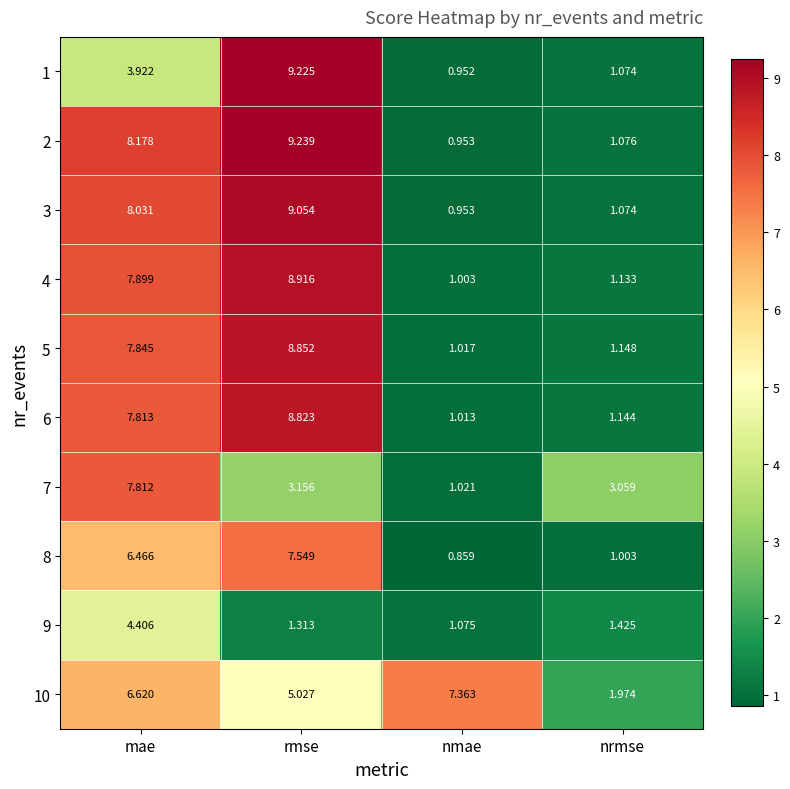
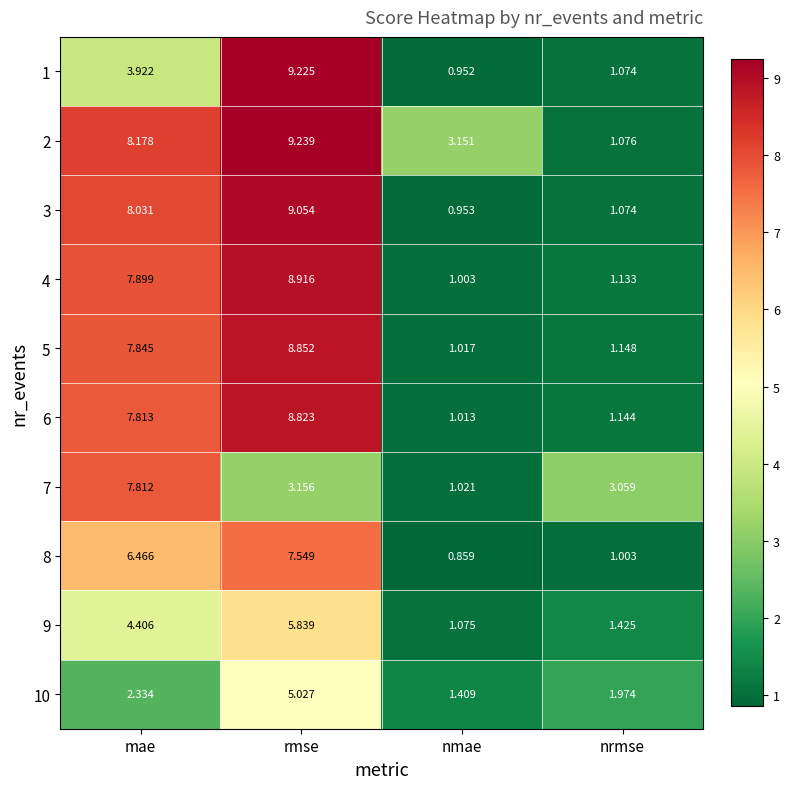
2, nmae: 0.953 -> 3.151
9, rmse: 1.313 -> 5.839
10, mae: 6.620 -> 2.334
10, nmae: 7.363 -> 1.409
